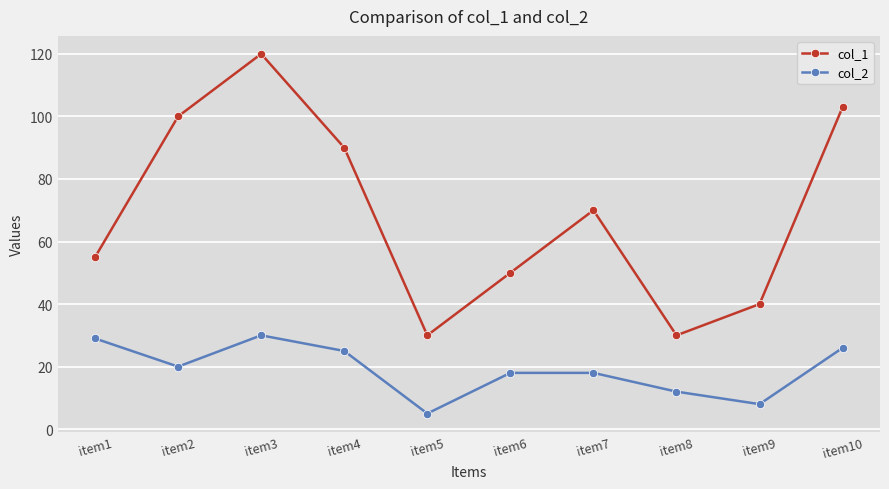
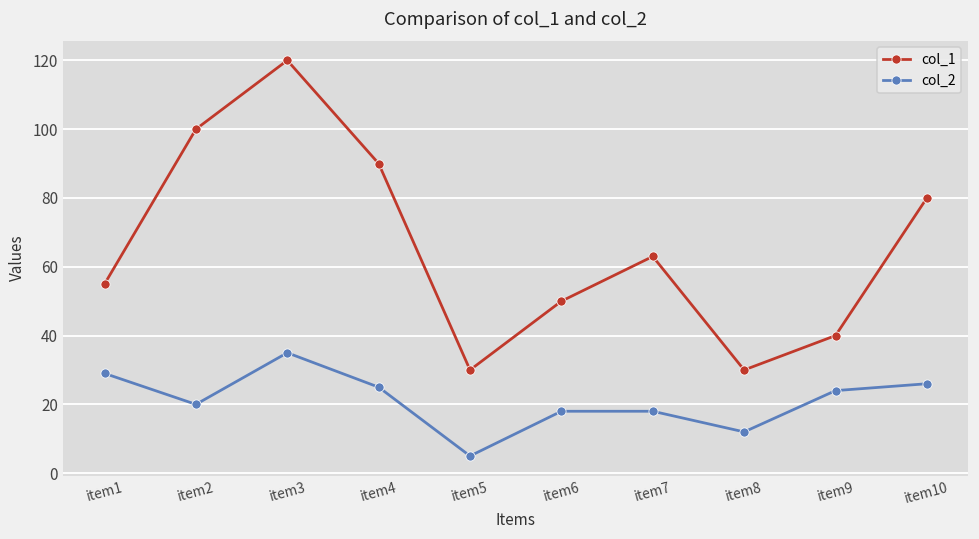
col_2, item3: 30 -> 35
col_1, item7: 70 -> 63
col_2, item9: 8 -> 24
col_1, item10: 103 -> 80
